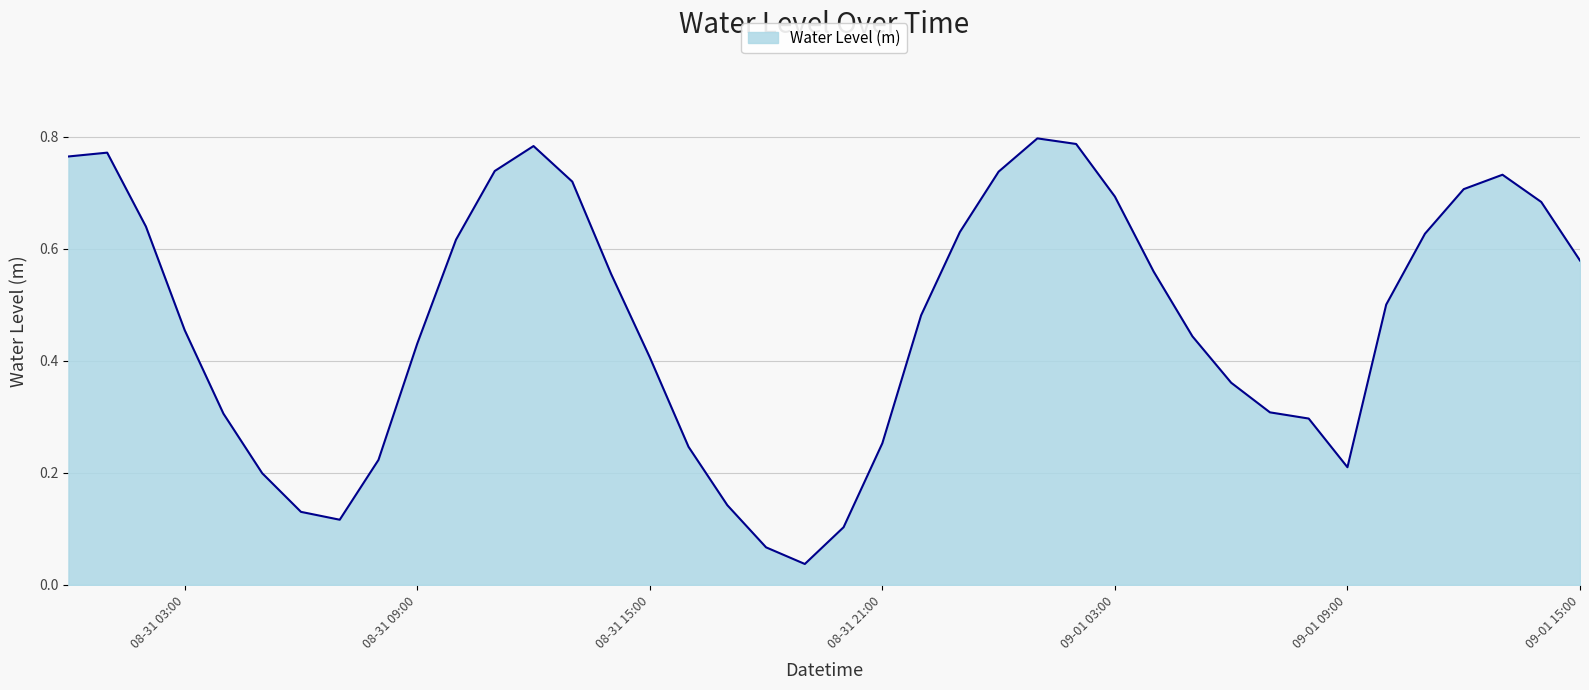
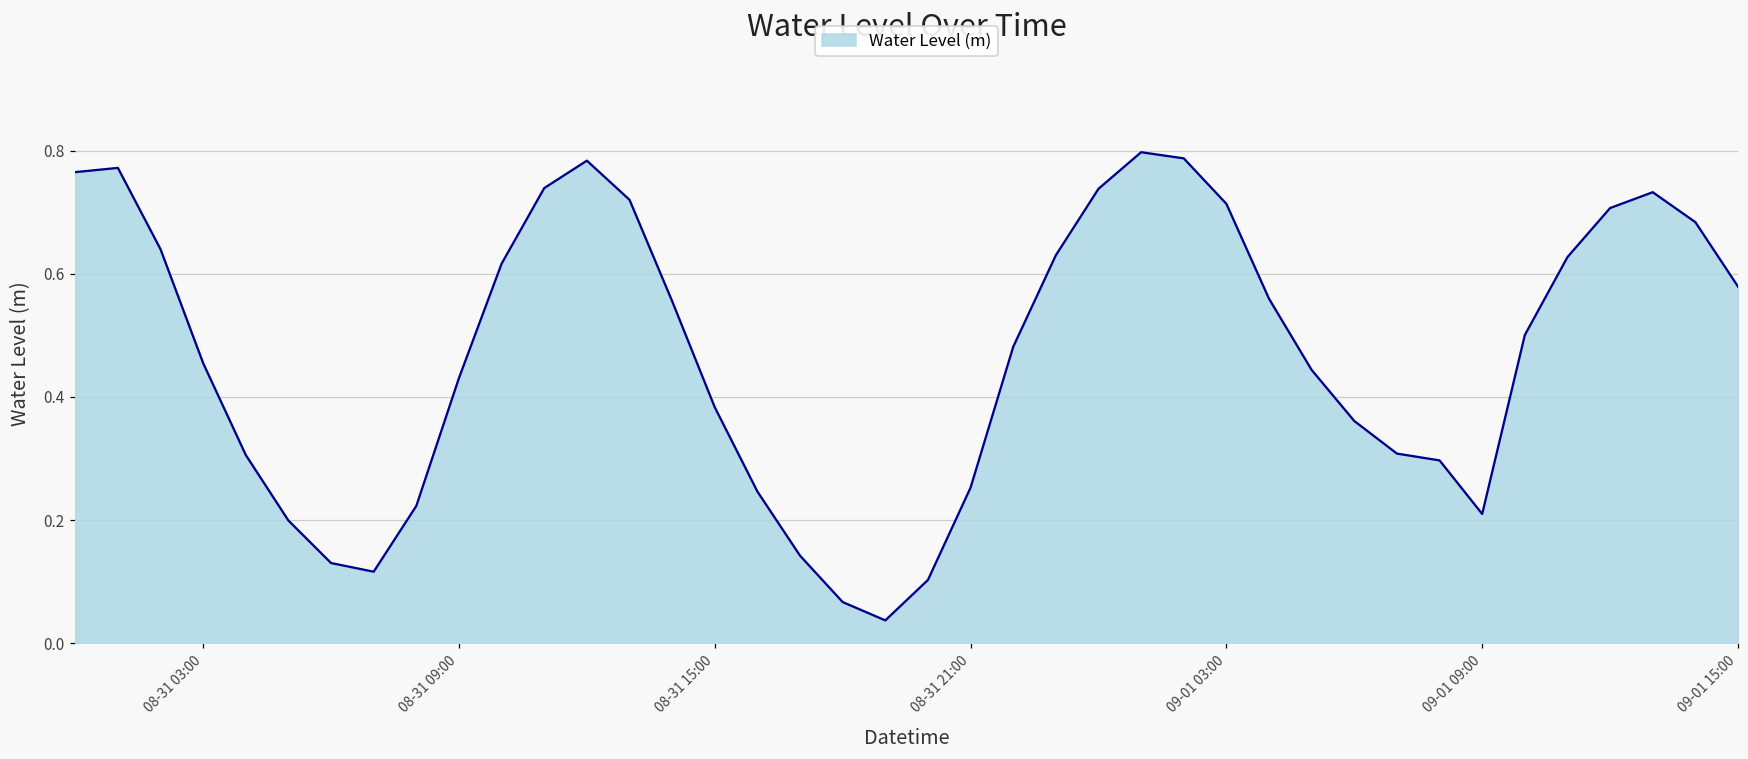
08-31 15:00: 0.41 -> 0.38
09-01 03:00: 0.69 -> 0.71
